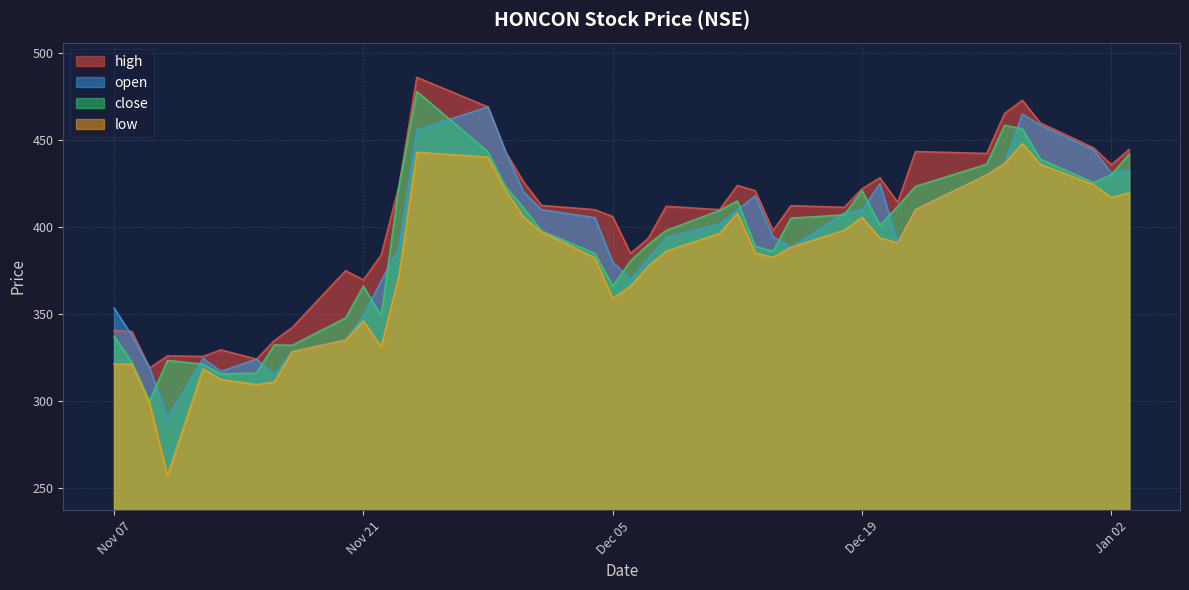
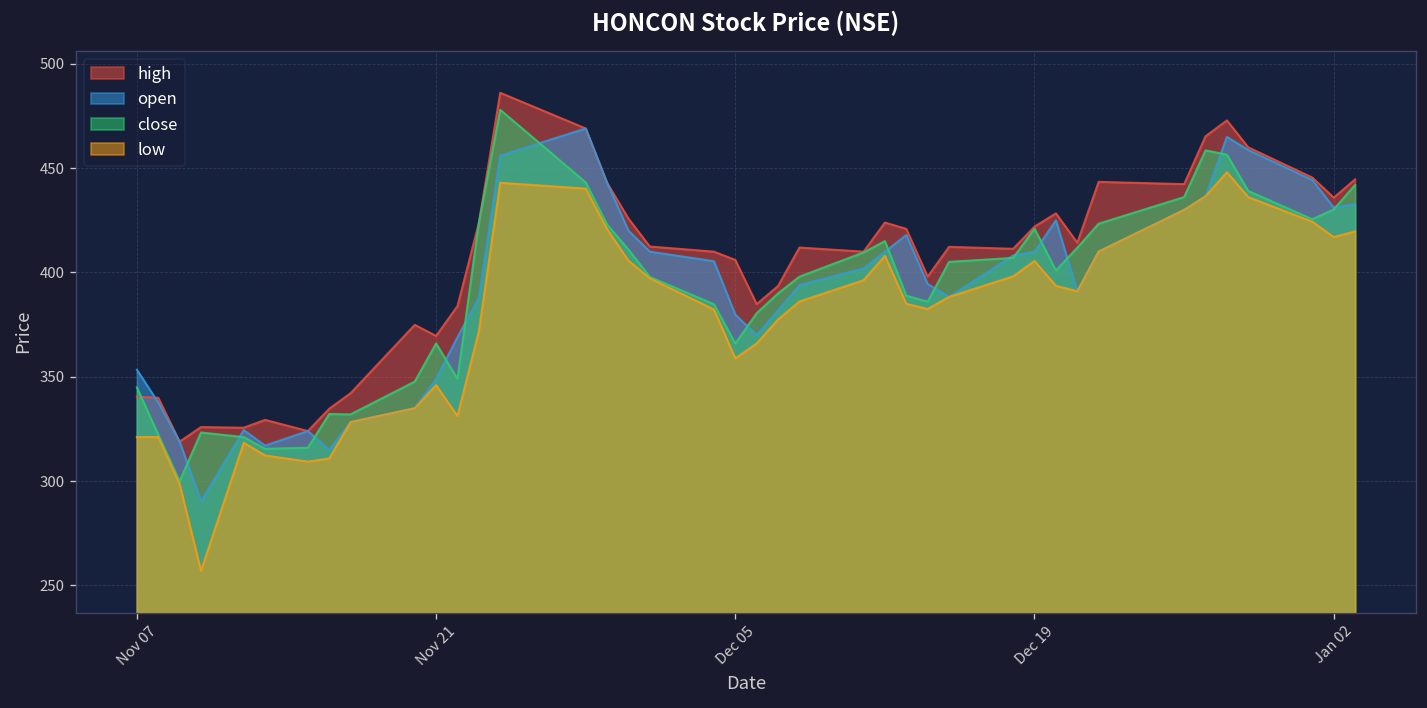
close, Nov 07: 337 -> 345
